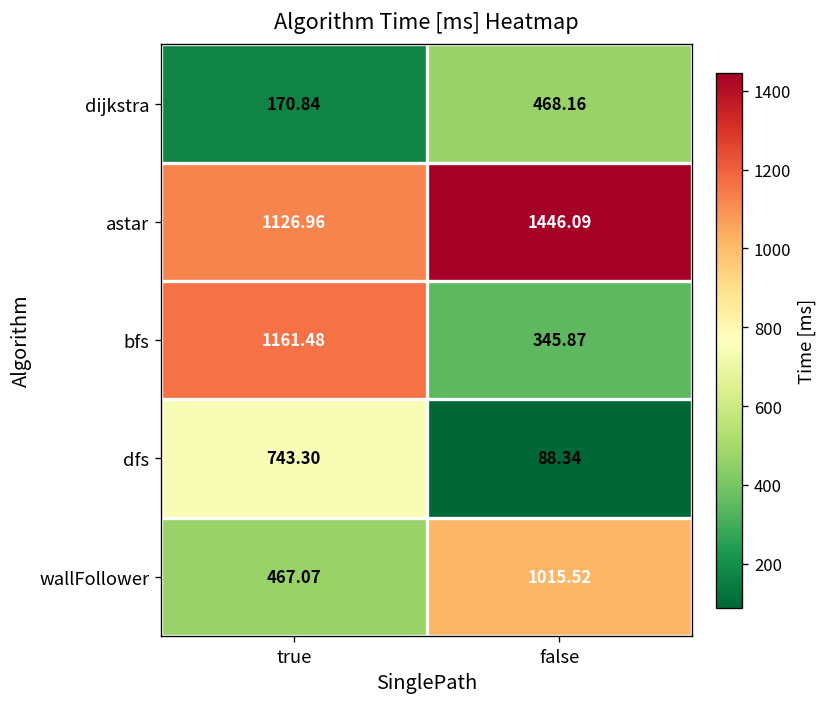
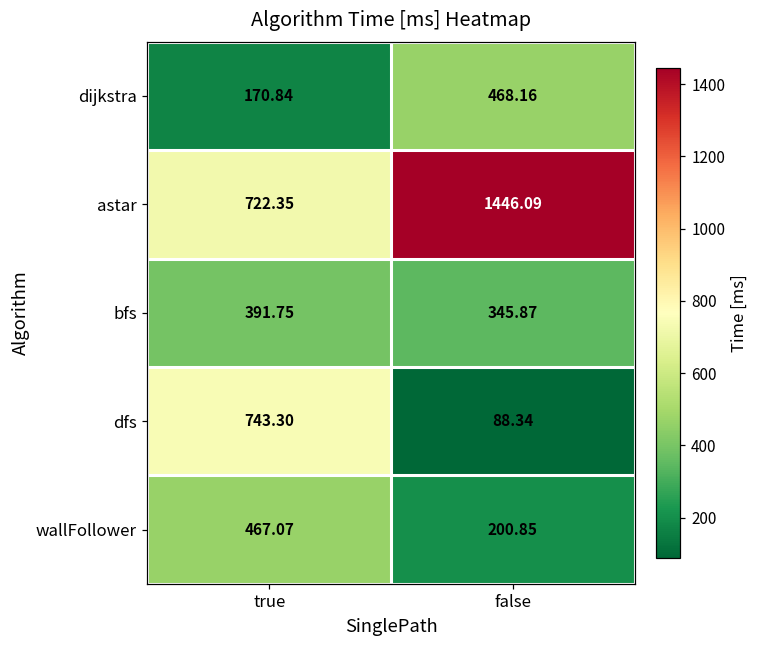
astar, true: 1126.96 -> 722.35
bfs, true: 1161.48 -> 391.75
wallFollower, false: 1015.52 -> 200.85
